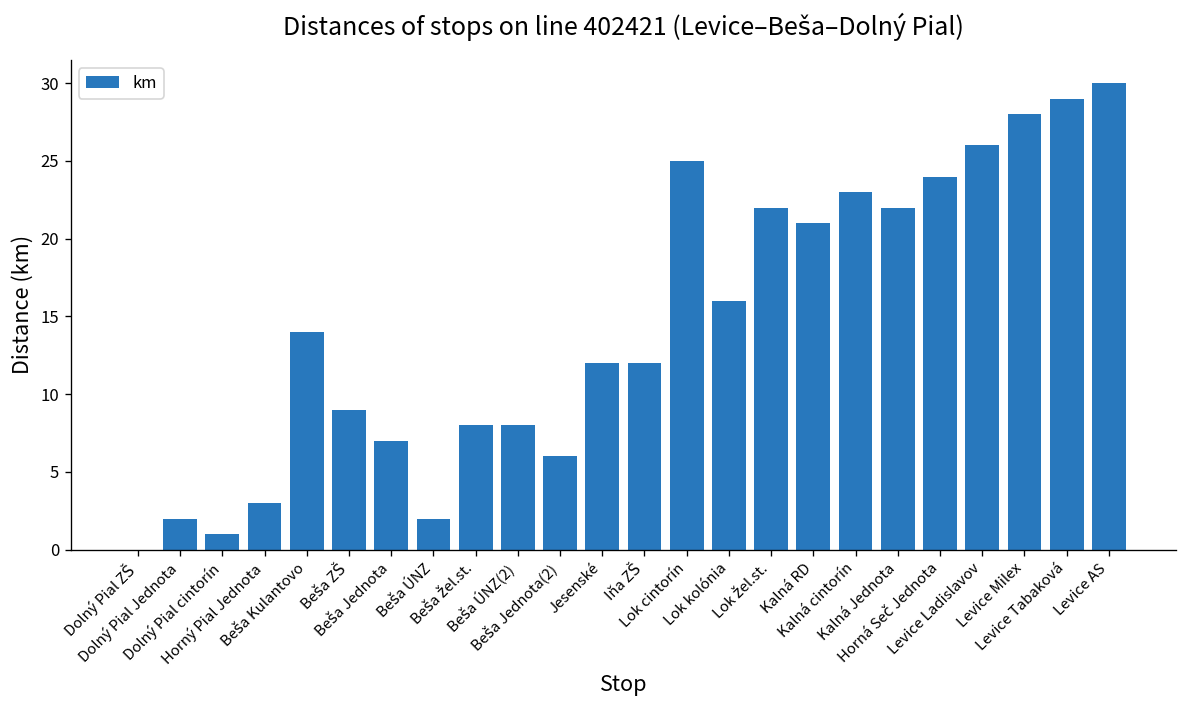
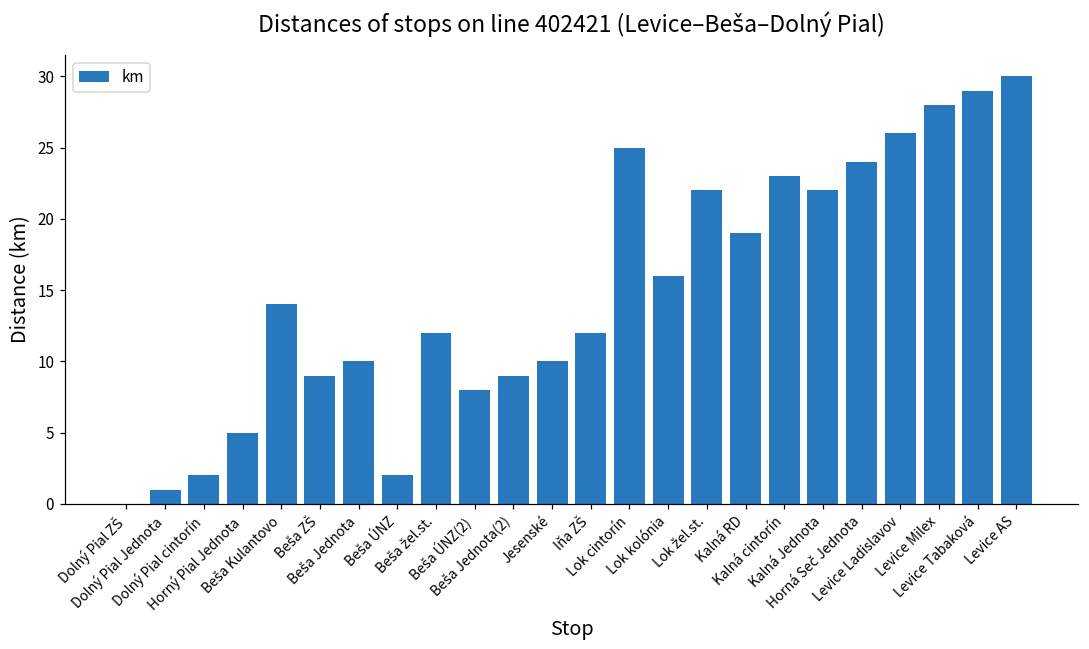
Dolný Pial Jednota: 2 -> 1
Dolný Pial cintorín: 1 -> 2
Horný Pial Jednota: 3 -> 5
Beša Jednota: 7 -> 10
Beša žel.st.: 8 -> 12
Beša Jednota(2): 6 -> 9
Jesenské: 12 -> 10
Kalná RD: 21 -> 19
